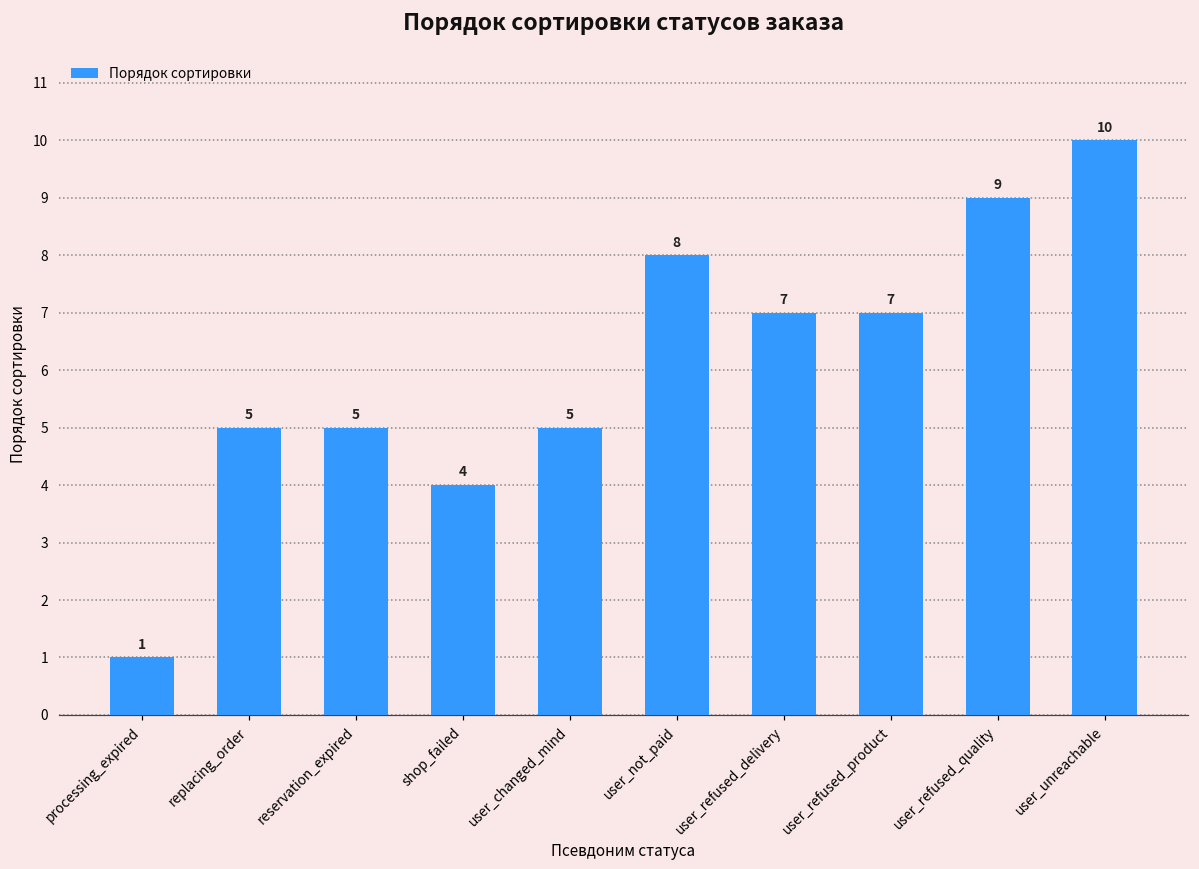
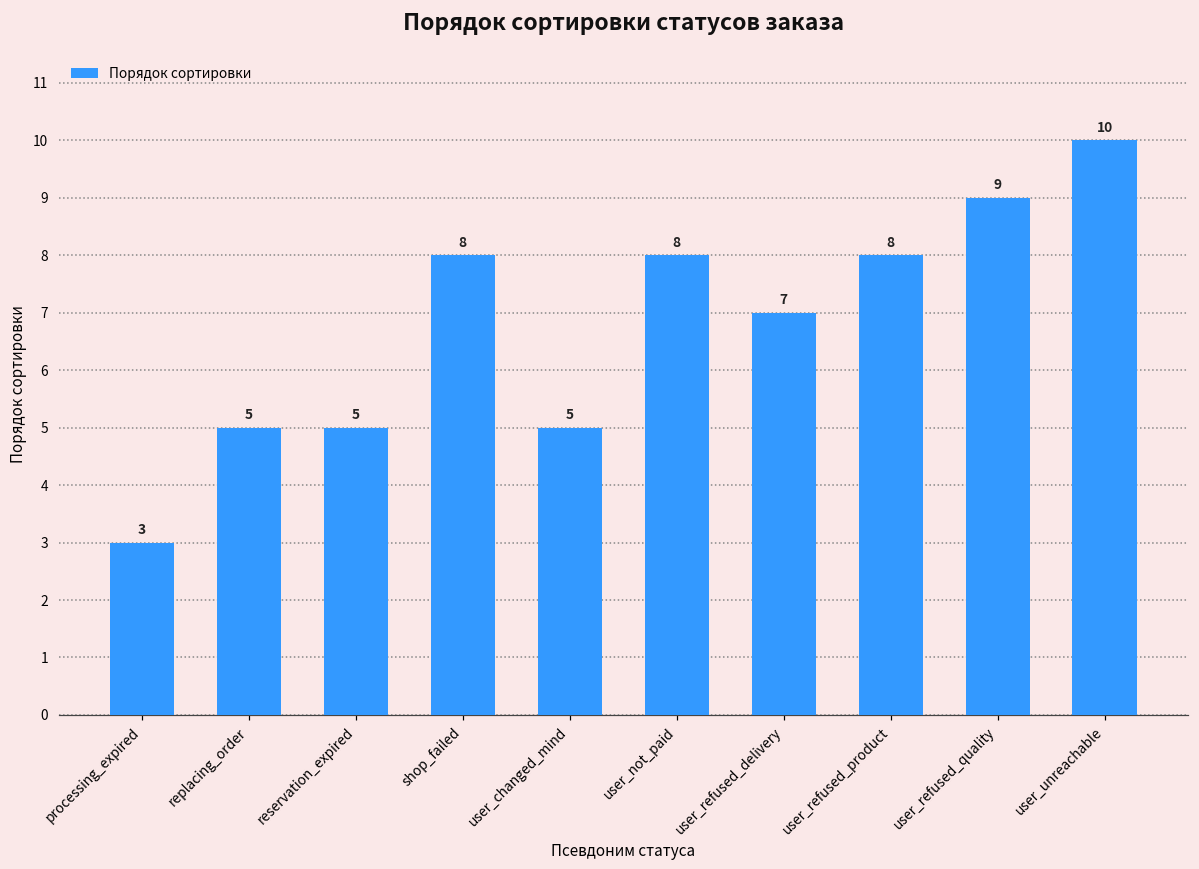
processing_expired: 1 -> 3
shop_failed: 4 -> 8
user_refused_product: 7 -> 8
